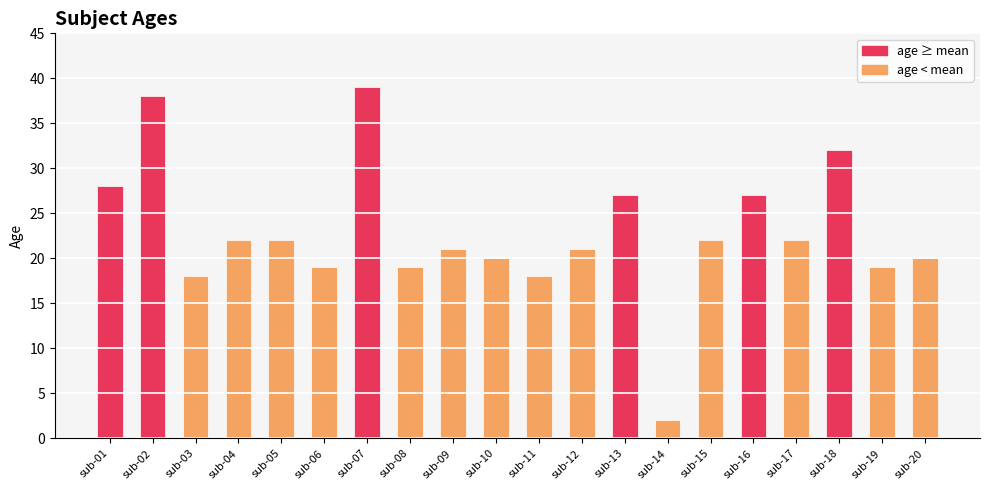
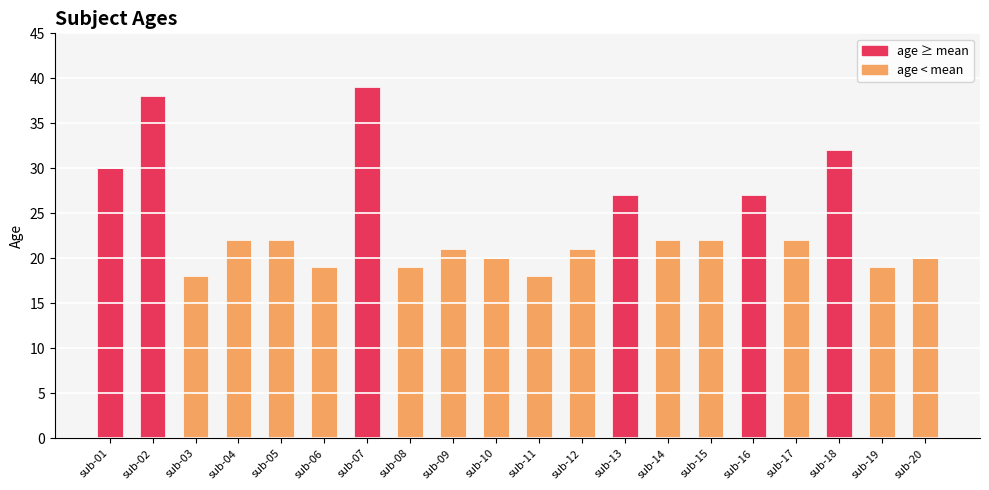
sub-01: 28 -> 30
sub-14: 2 -> 22
